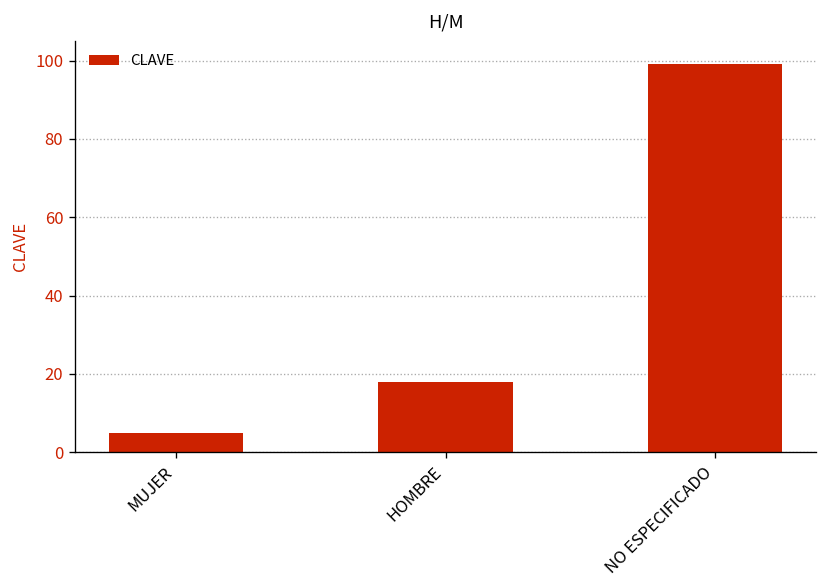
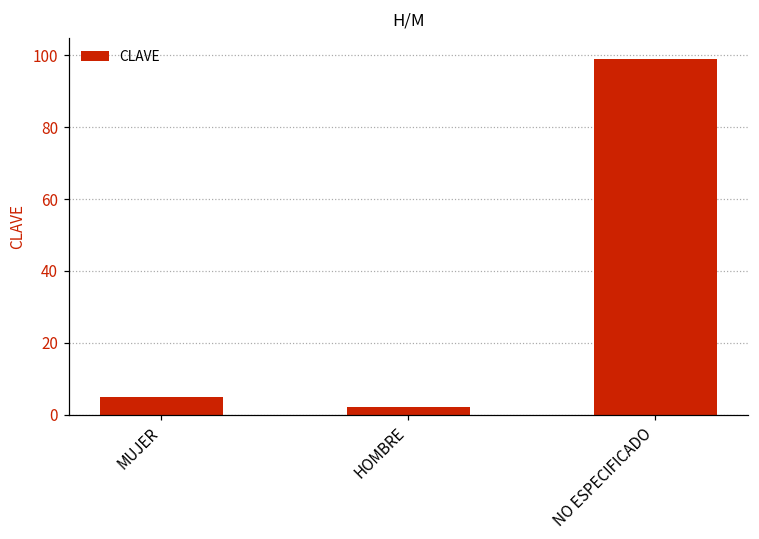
HOMBRE: 18 -> 2
